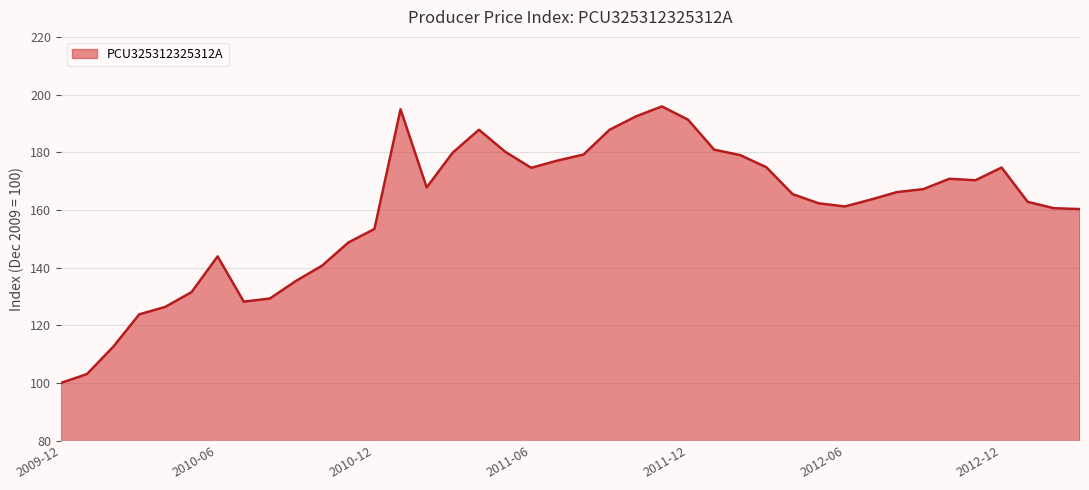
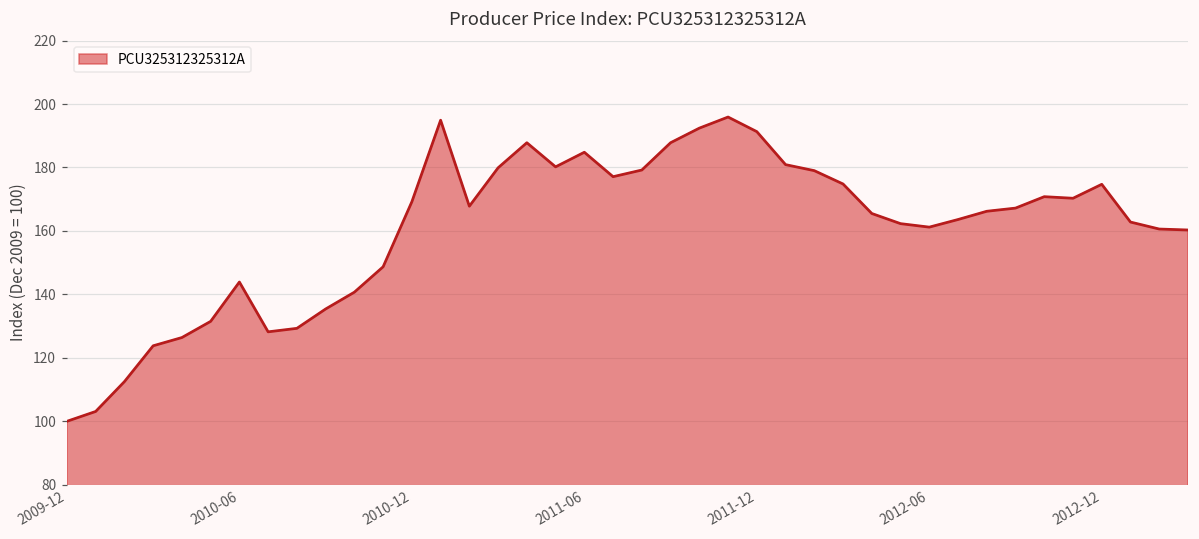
2010-12: 153 -> 169
2011-06: 175 -> 185
